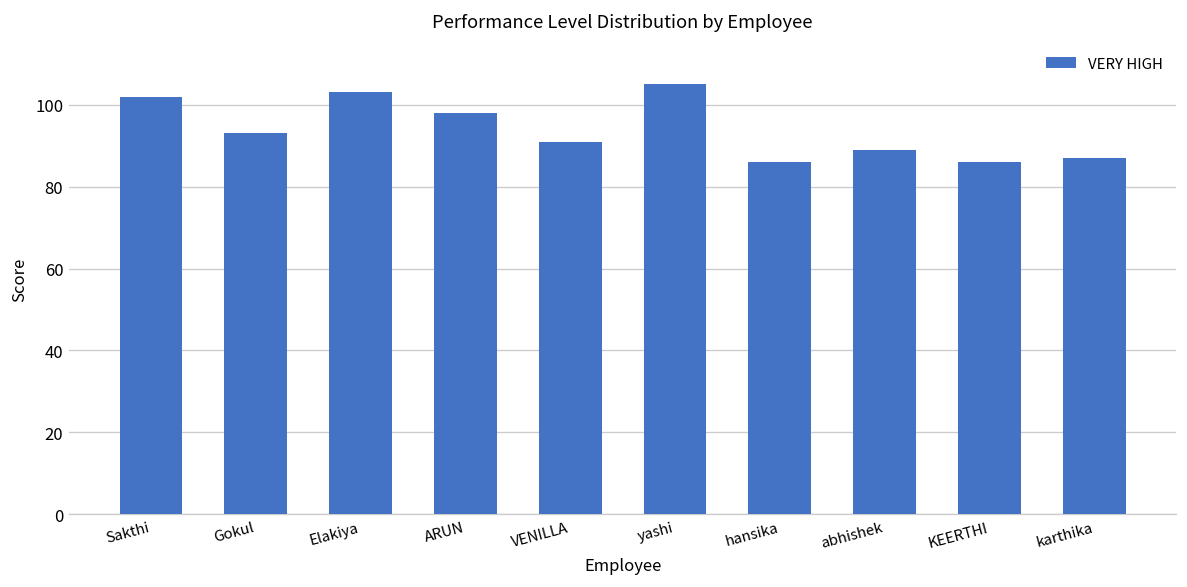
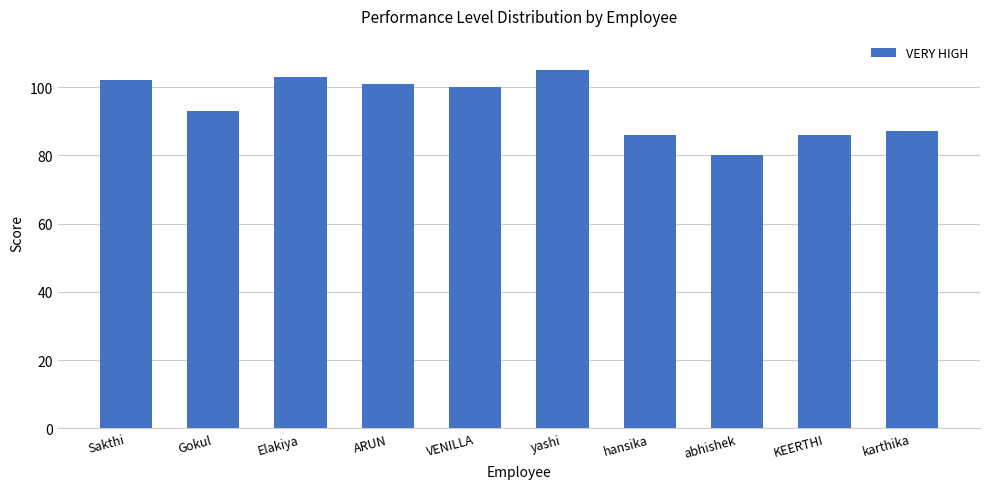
ARUN: 98 -> 101
VENILLA: 91 -> 100
abhishek: 89 -> 80
